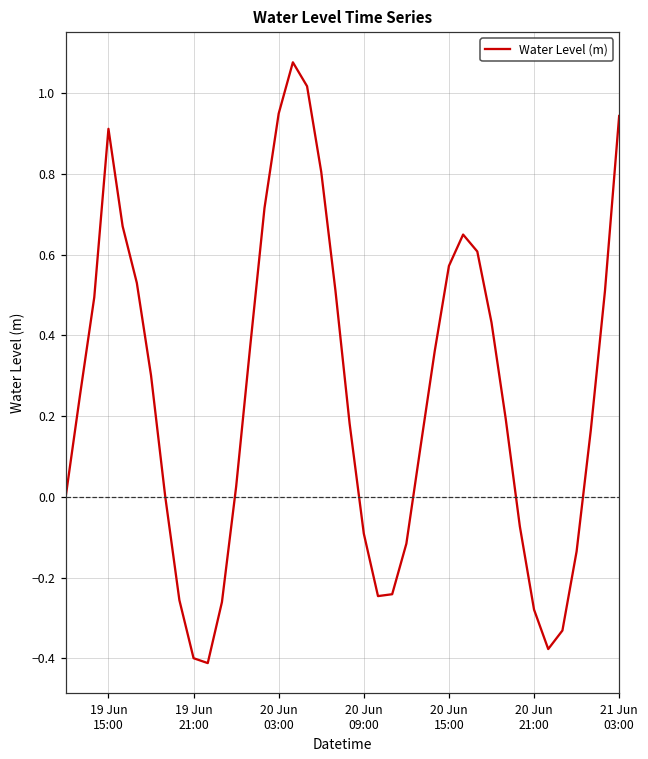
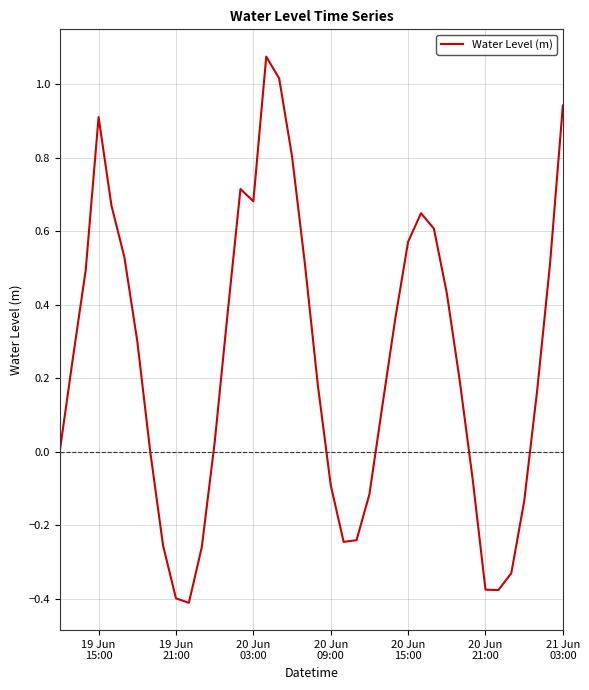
20 Jun 03:00: 0.95 -> 0.68
20 Jun 21:00: -0.28 -> -0.38
